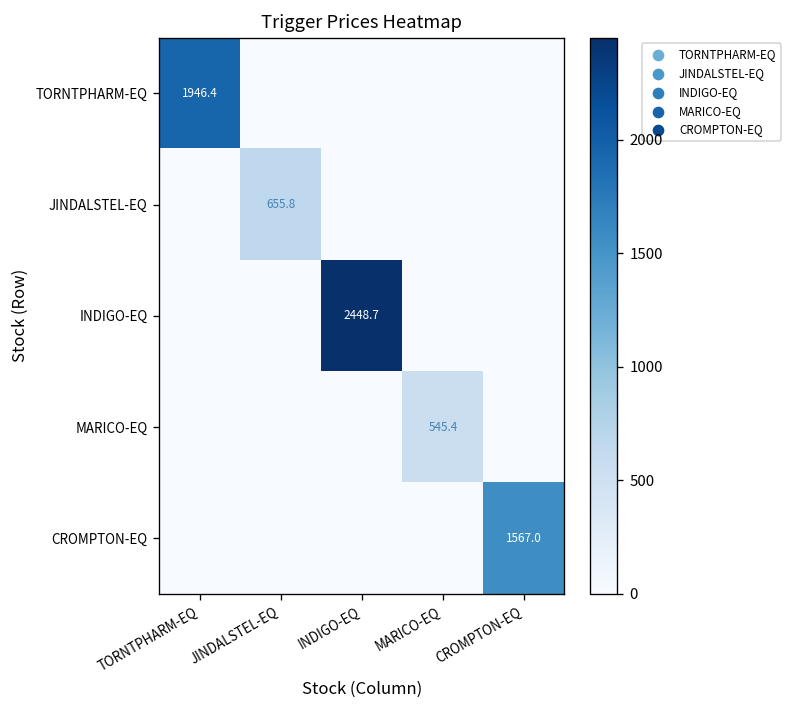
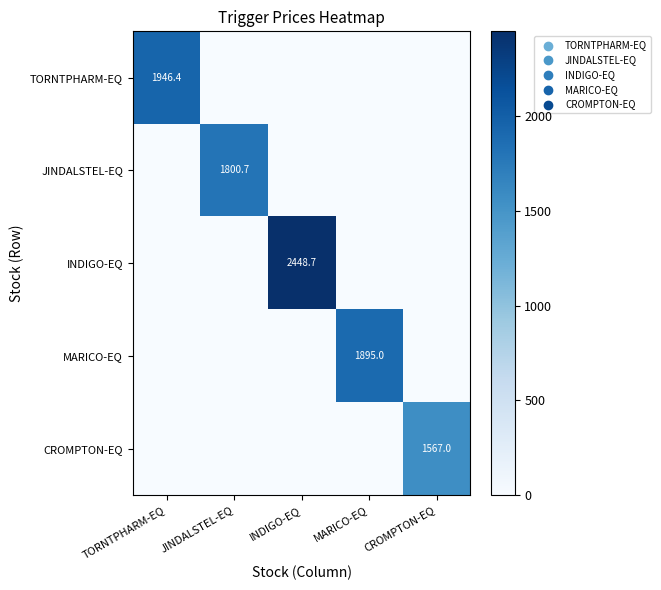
JINDALSTEL-EQ, JINDALSTEL-EQ: 655.8 -> 1800.7
MARICO-EQ, MARICO-EQ: 545.4 -> 1895.0
